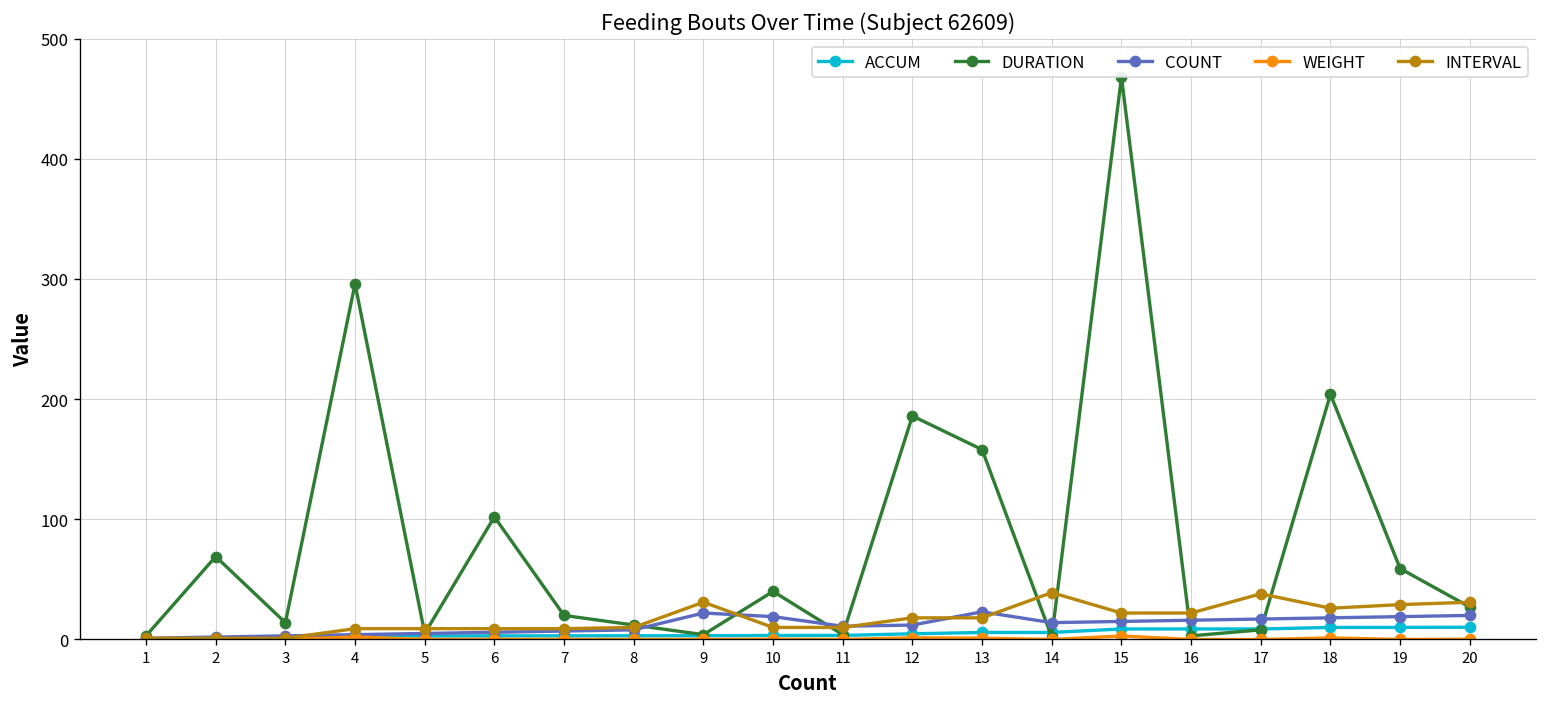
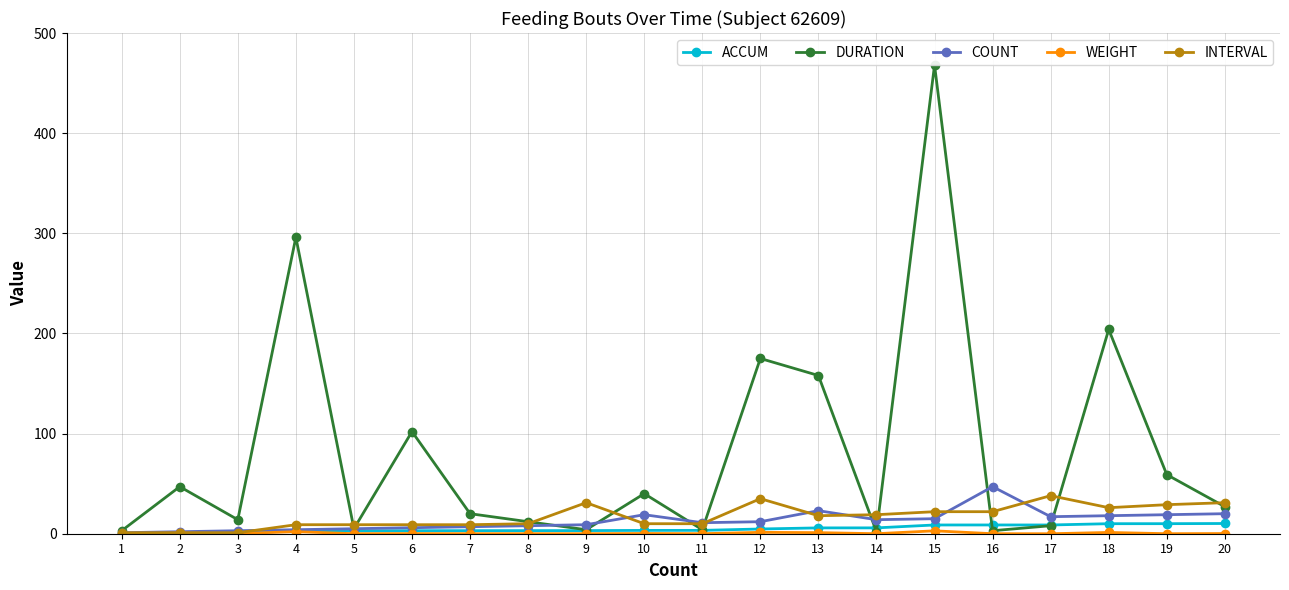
DURATION, 2: 69 -> 47
COUNT, 9: 22 -> 9
DURATION, 12: 186 -> 175
INTERVAL, 12: 18 -> 35
INTERVAL, 14: 39 -> 19
COUNT, 16: 16 -> 47
